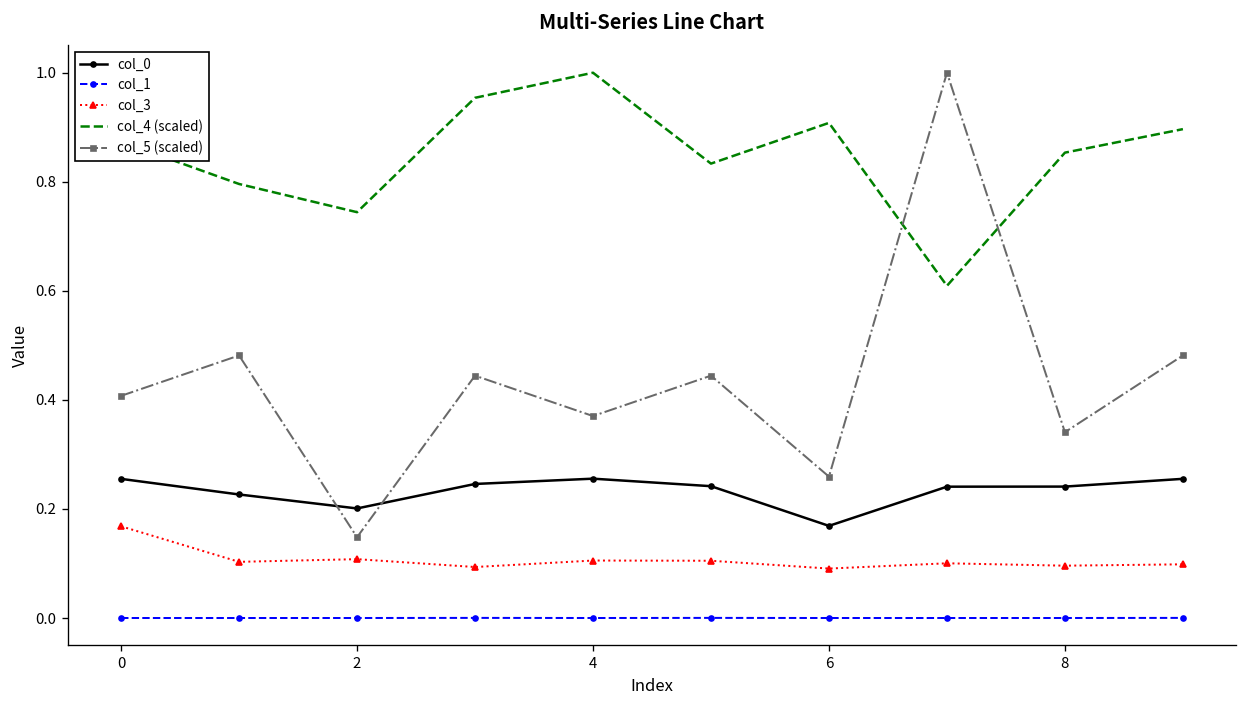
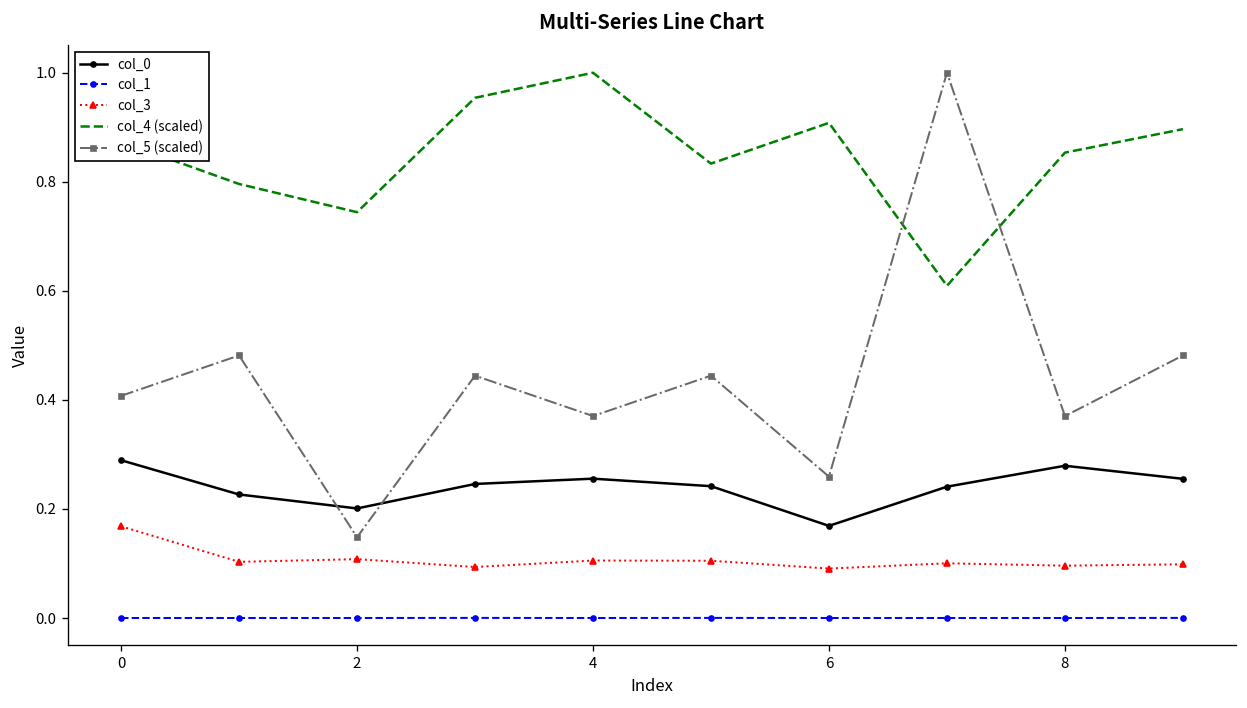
col_0, 0: 0.26 -> 0.29
col_0, 8: 0.24 -> 0.28
col_5 (scaled), 8: 0.34 -> 0.37
